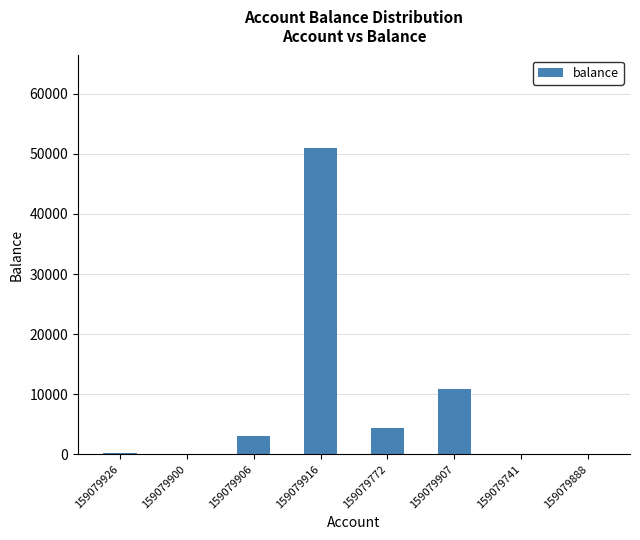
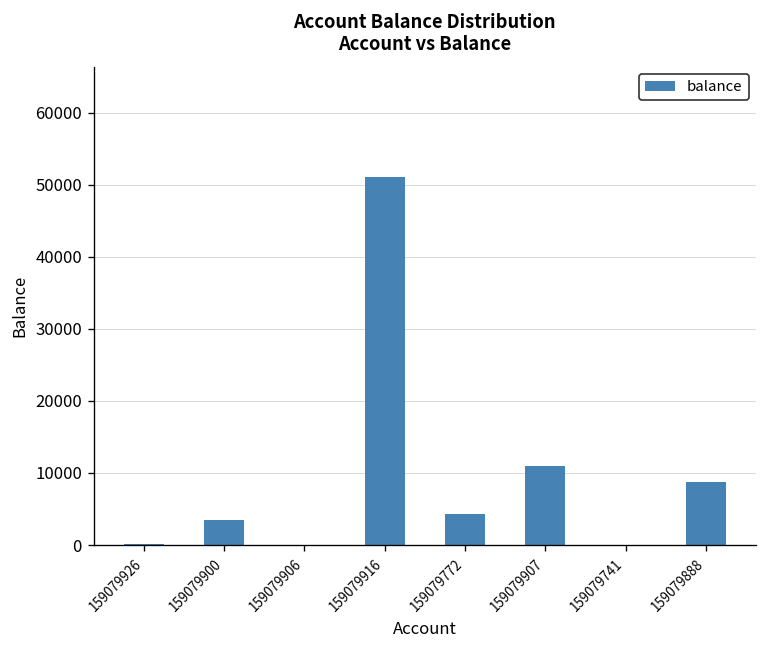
159079900: 0 -> 3000
159079906: 3000 -> 0
159079888: 0 -> 9000
